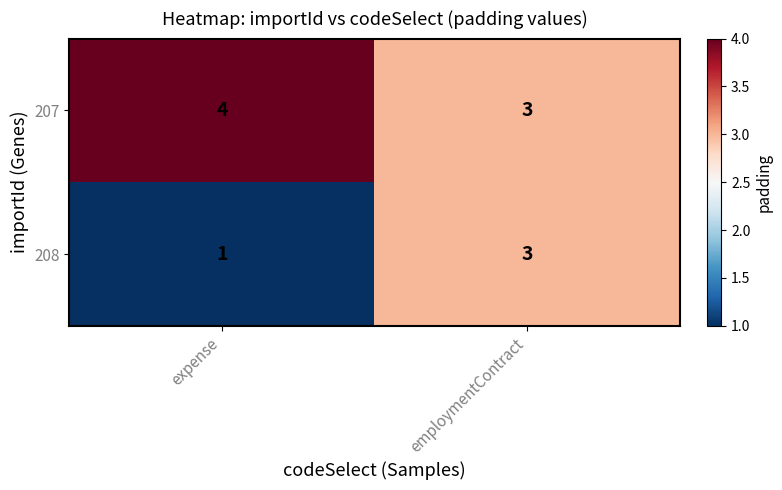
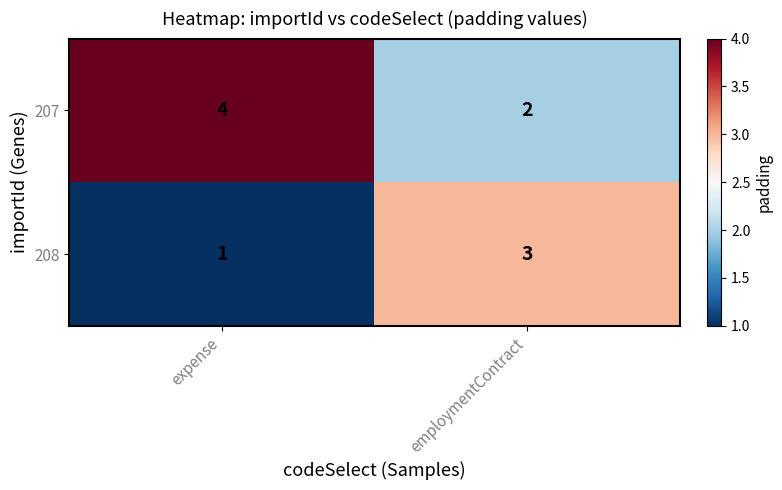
207, employmentContract: 3 -> 2
